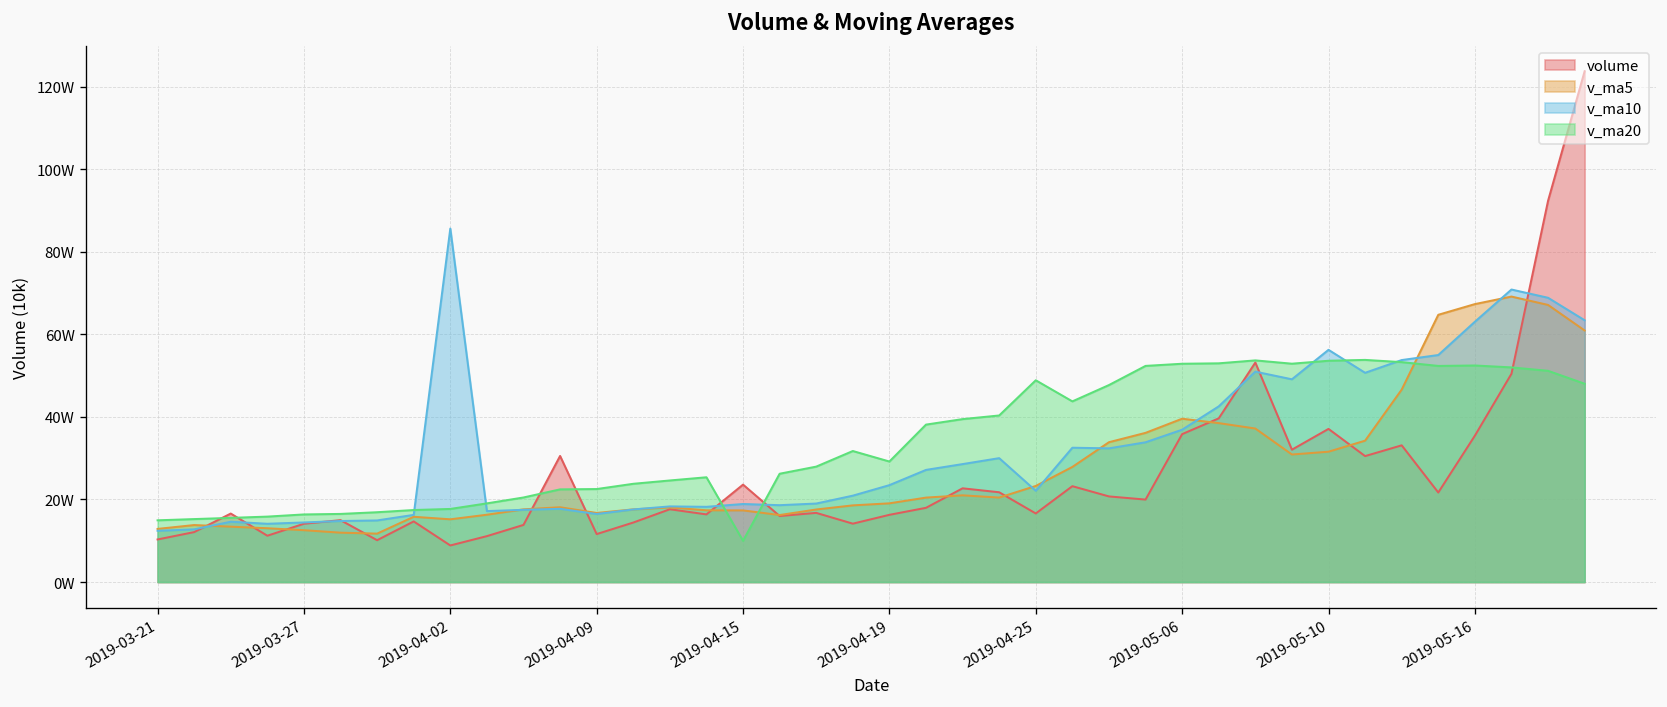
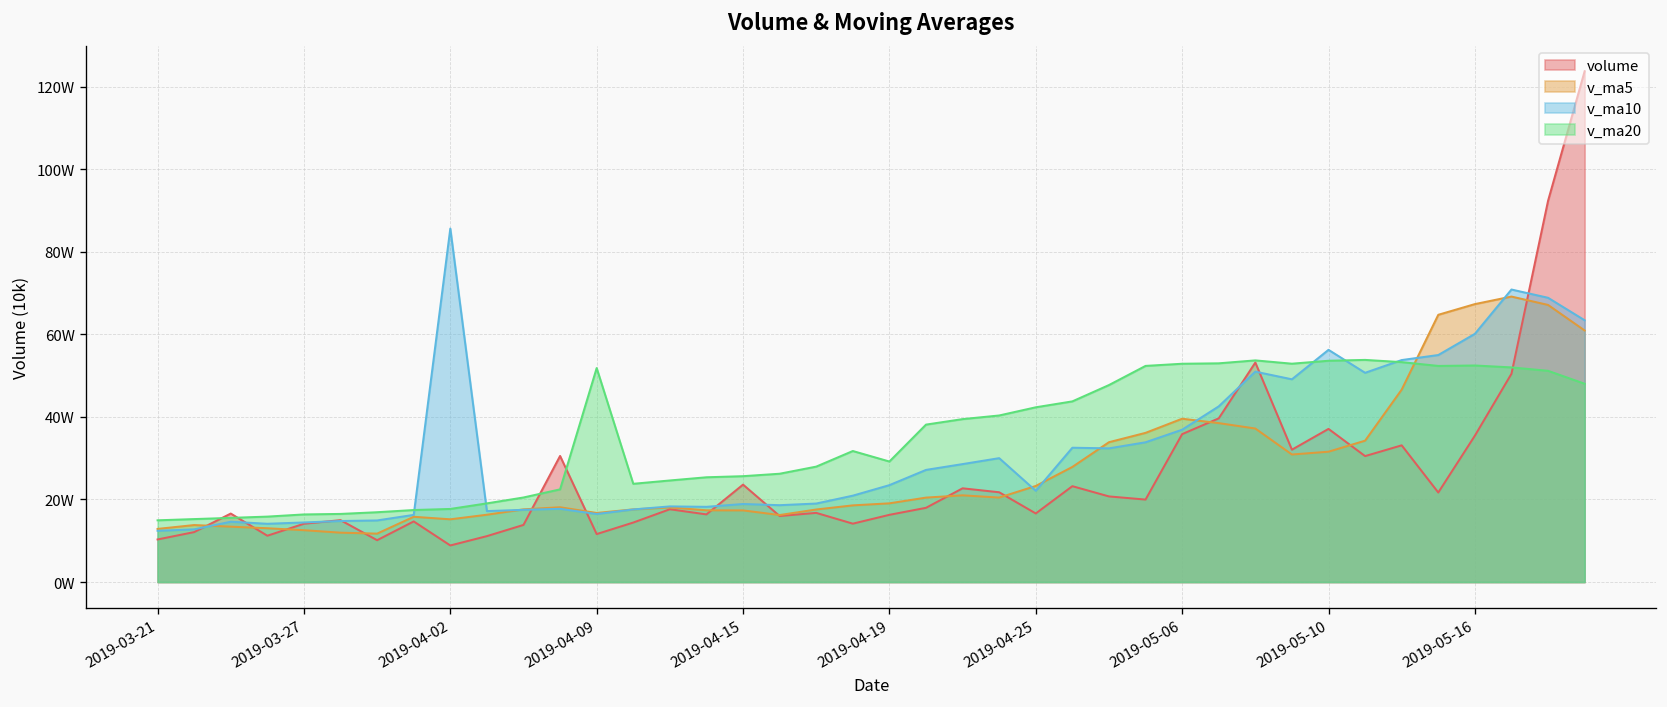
v_ma20, 2019-04-09: 23W -> 52W
v_ma20, 2019-04-15: 10W -> 26W
v_ma20, 2019-04-25: 49W -> 42W
v_ma10, 2019-05-16: 63W -> 60W
